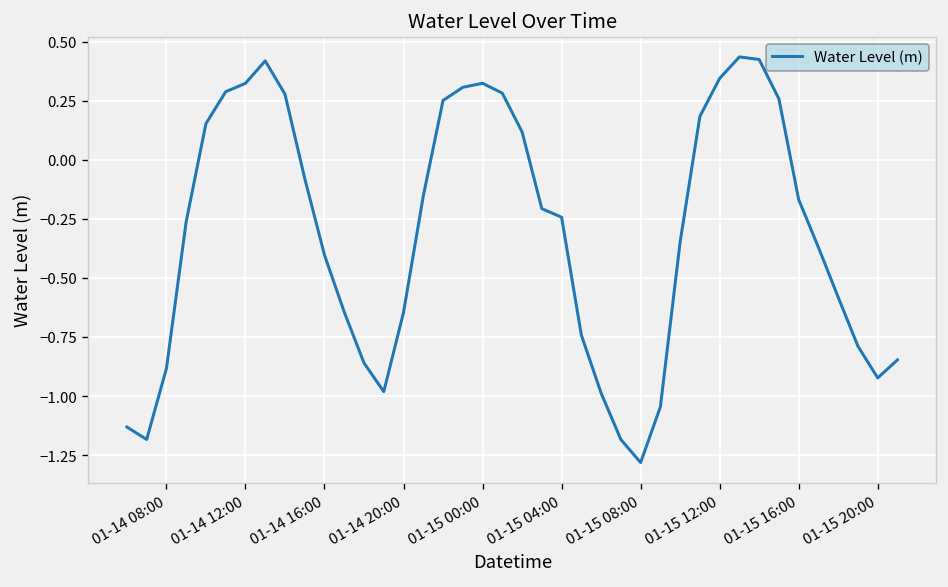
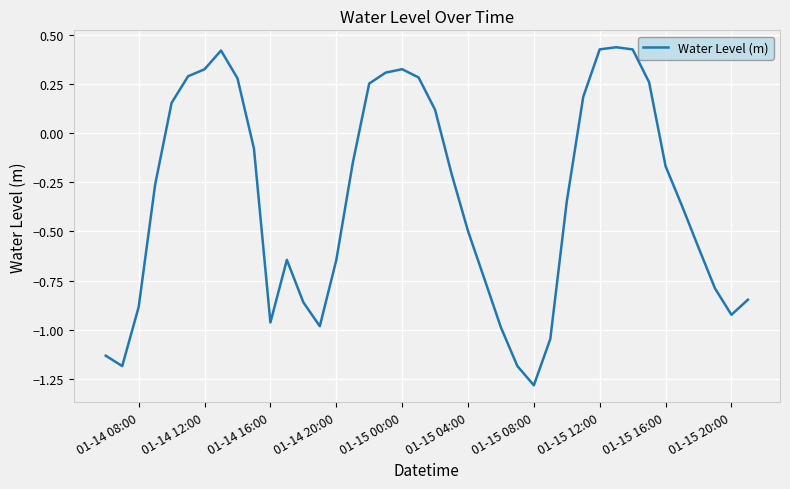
01-14 16:00: -0.40 -> -0.96
01-15 04:00: -0.24 -> -0.50
01-15 12:00: 0.34 -> 0.43
